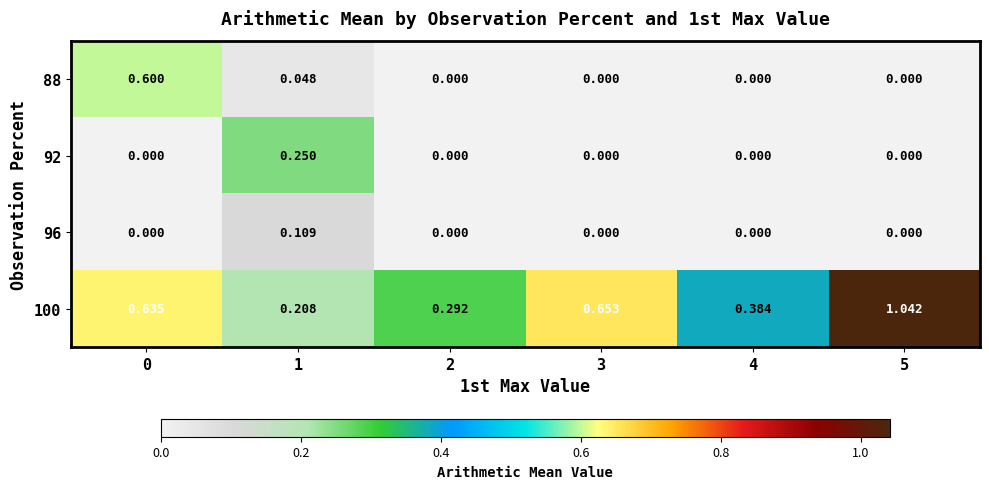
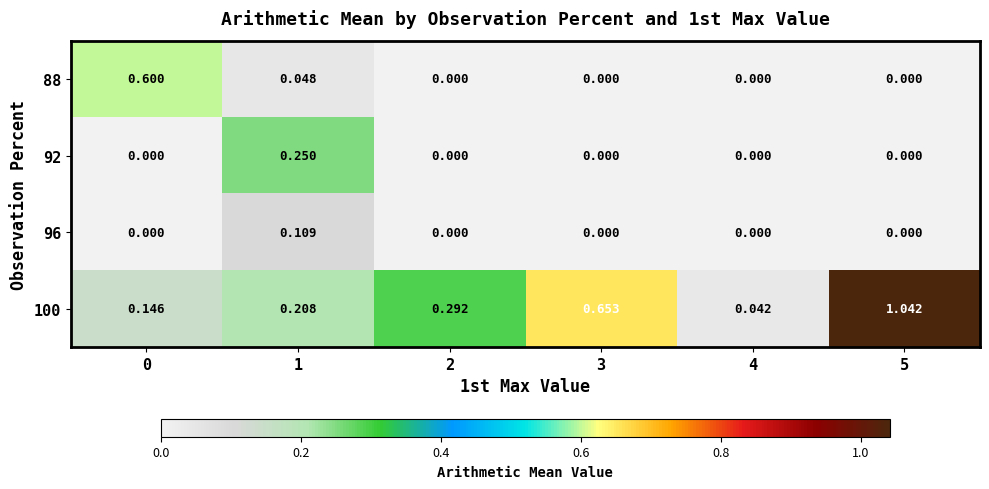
100, 0: 0.635 -> 0.146
100, 4: 0.384 -> 0.042
